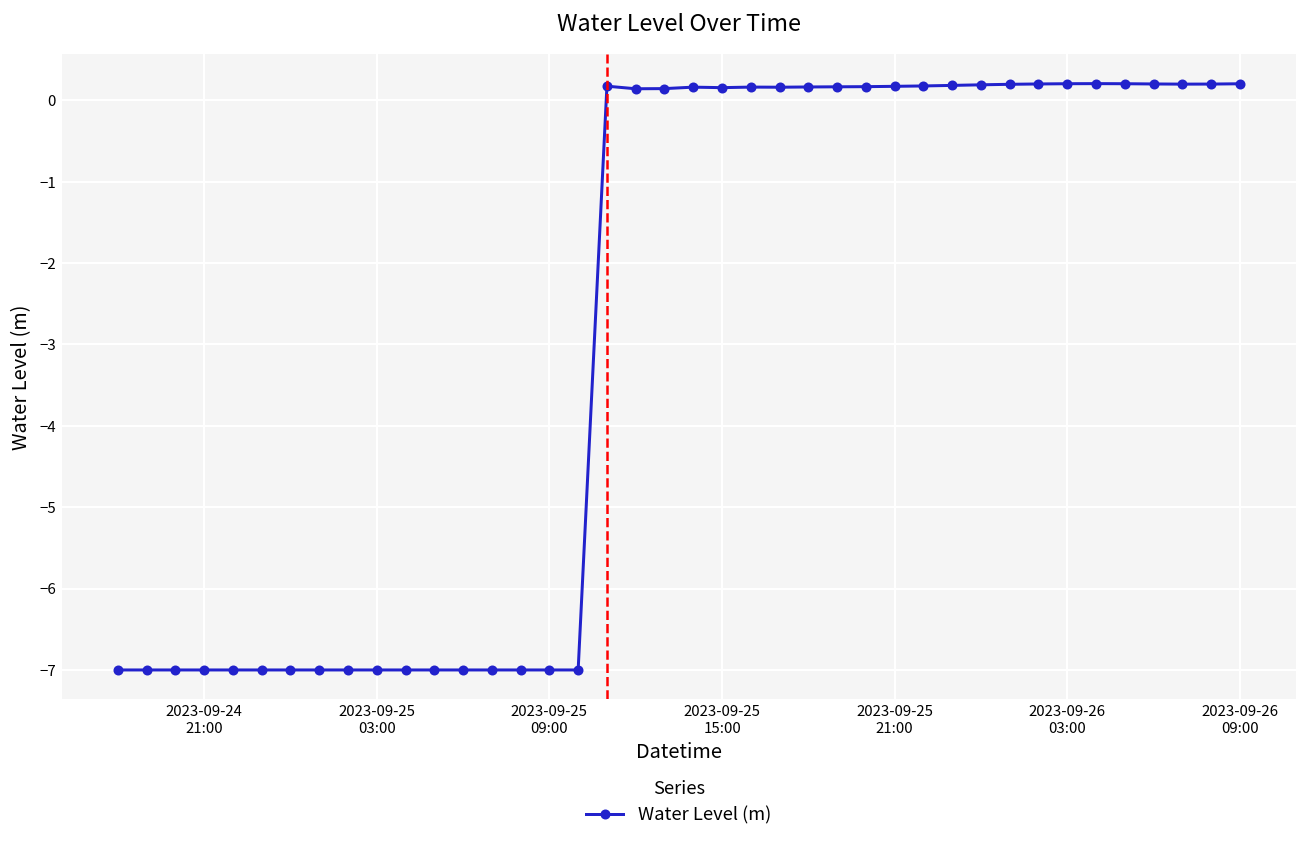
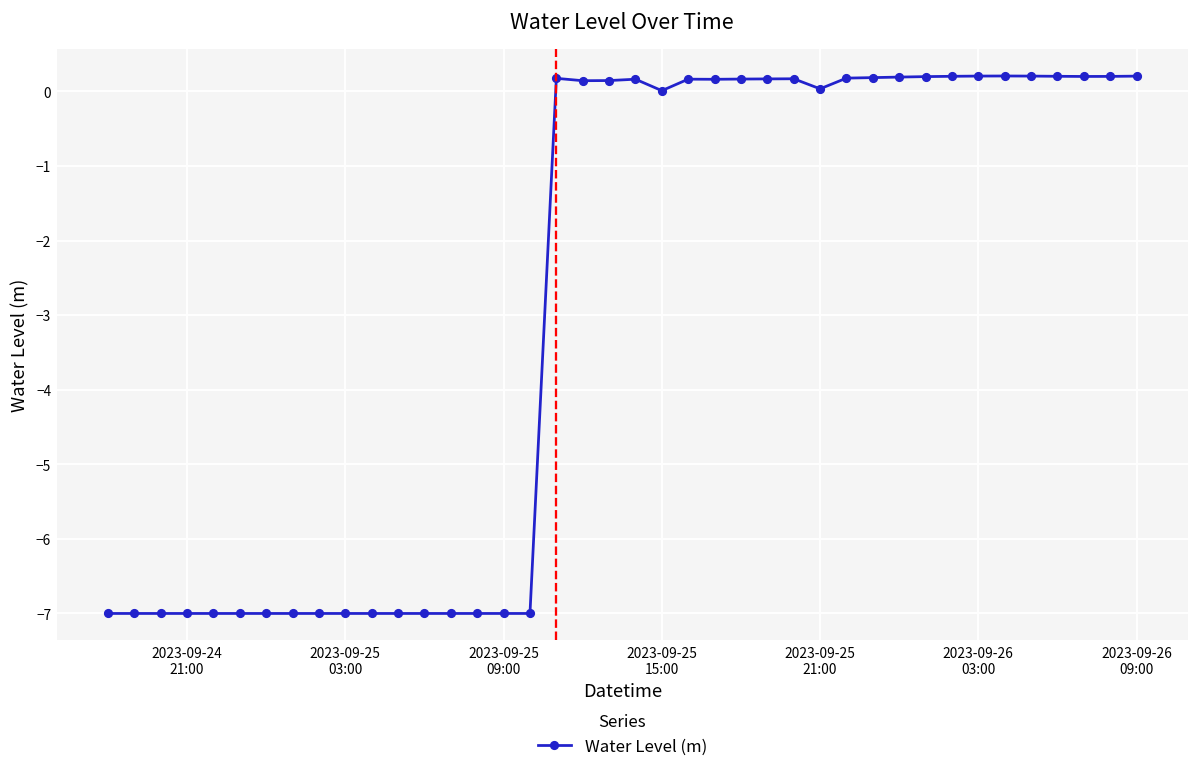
2023-09-25 15:00: 0.2 -> 0.0
2023-09-25 21:00: 0.2 -> 0.0
